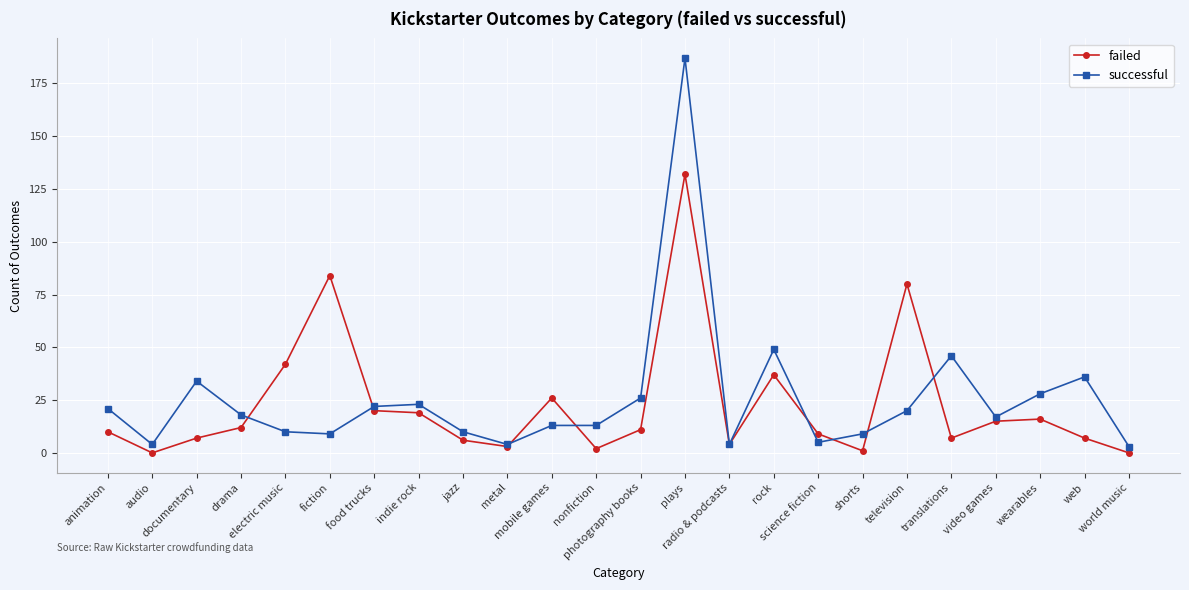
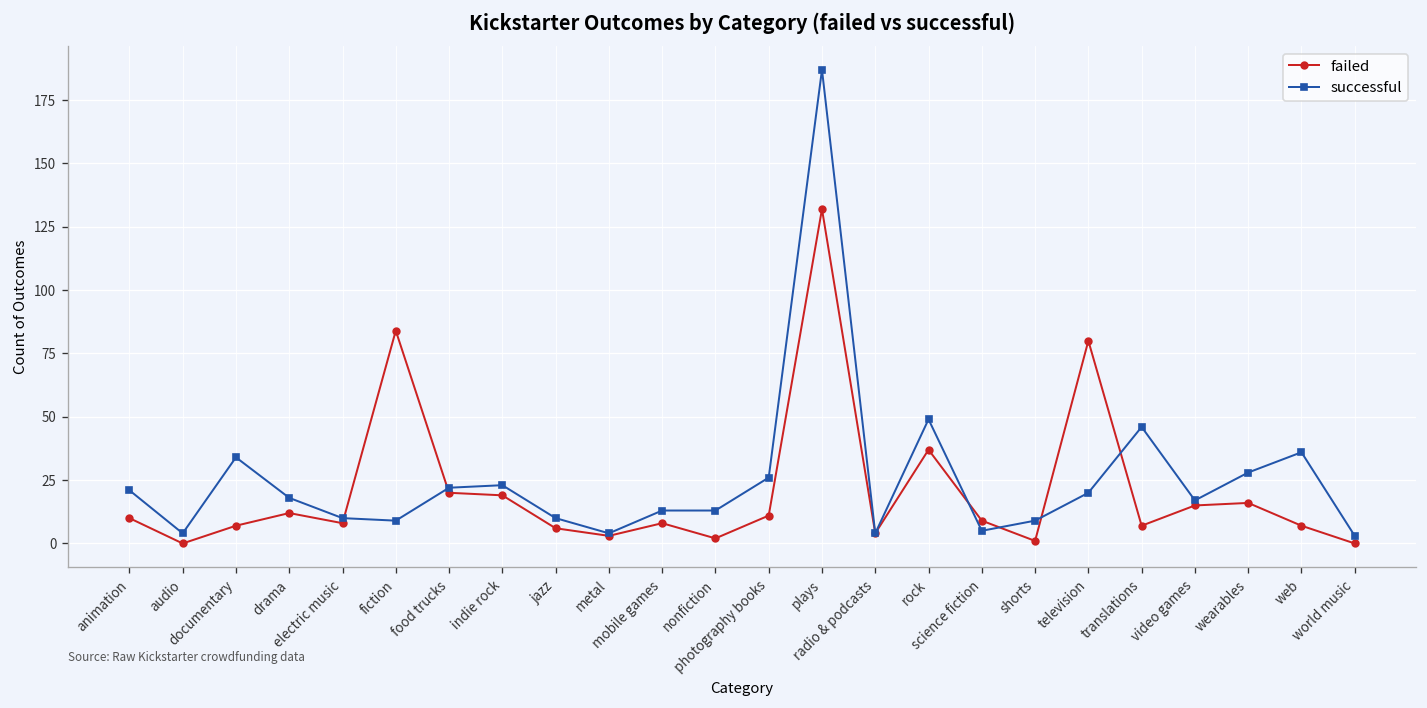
failed, electric music: 42 -> 8
failed, mobile games: 26 -> 8
